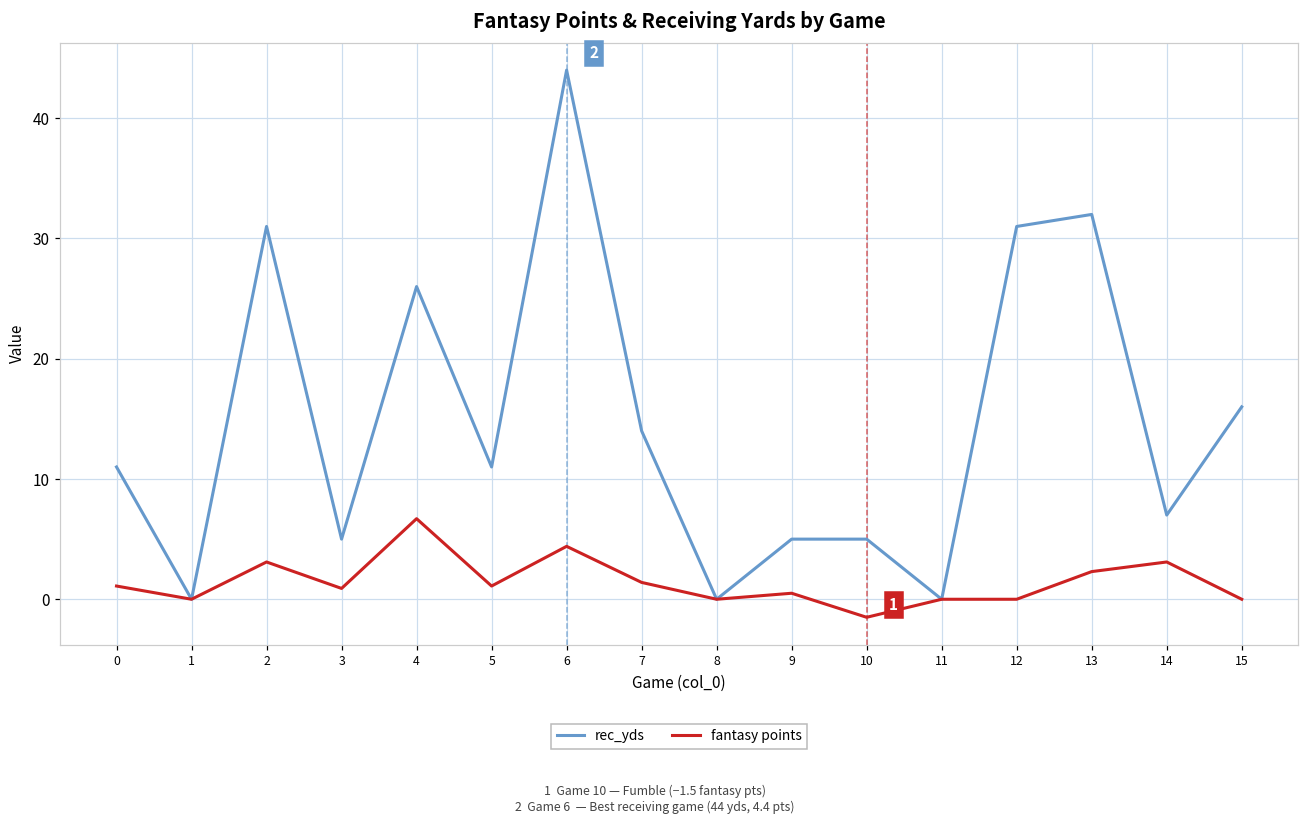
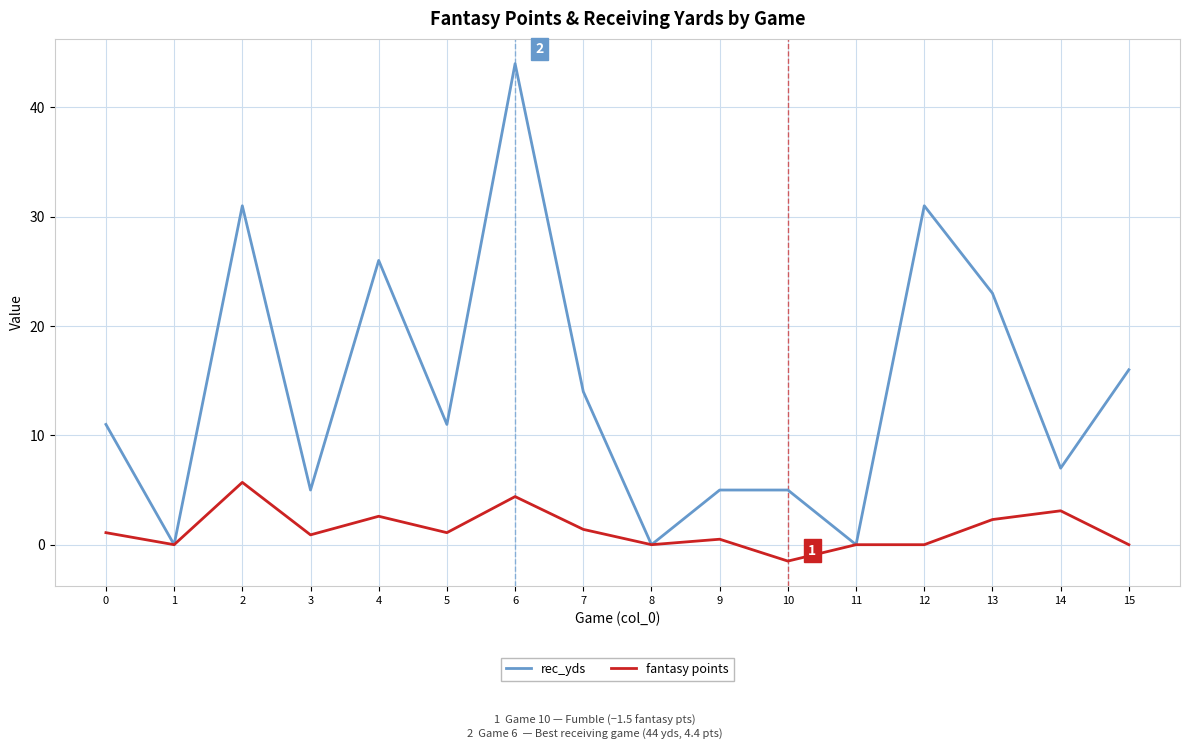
fantasy points, 2: 3.1 -> 5.7
fantasy points, 4: 6.7 -> 2.6
rec_yds, 13: 32 -> 23
